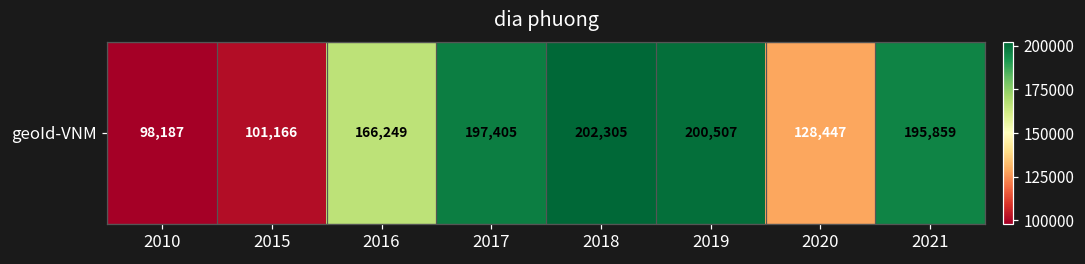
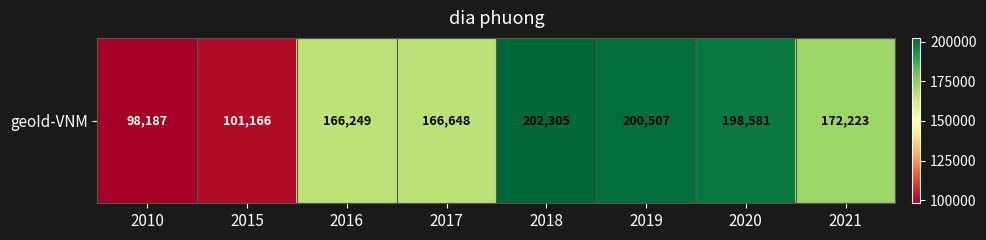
geoId-VNM, 2017: 197,405 -> 166,648
geoId-VNM, 2020: 128,447 -> 198,581
geoId-VNM, 2021: 195,859 -> 172,223
